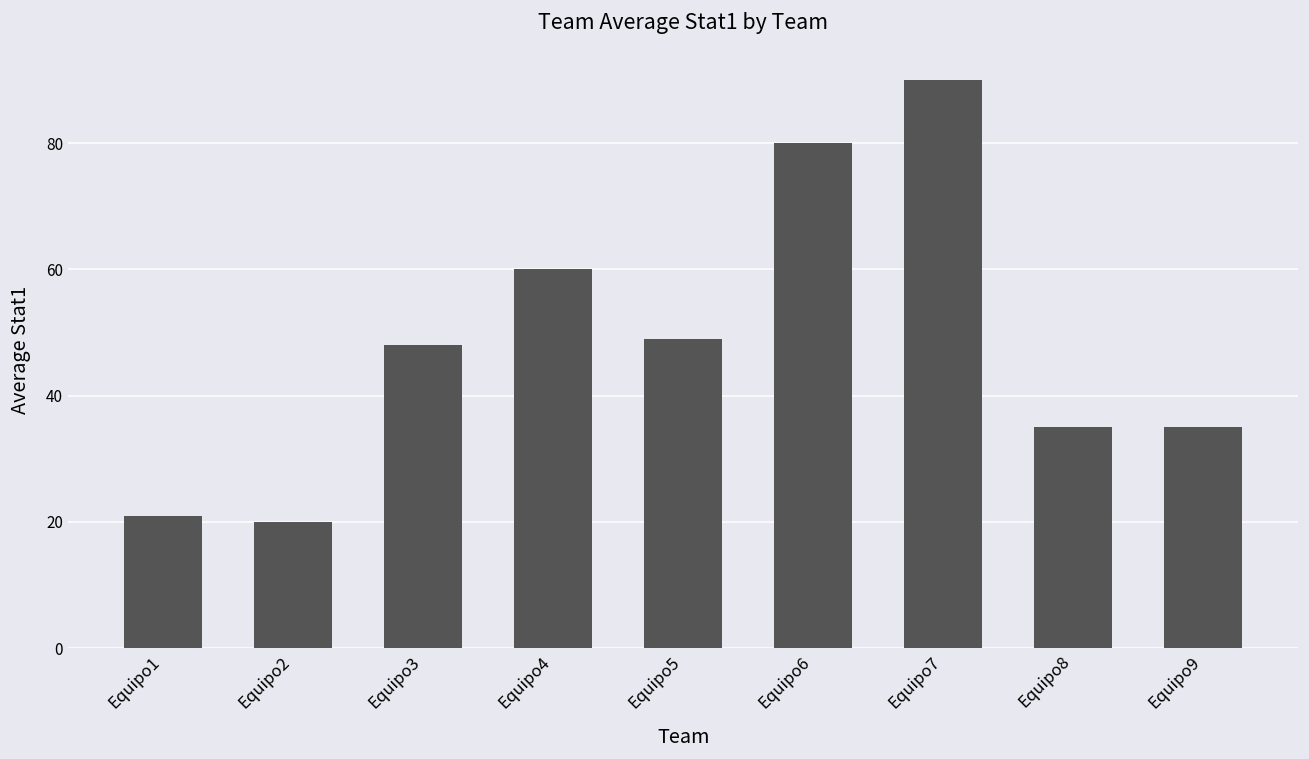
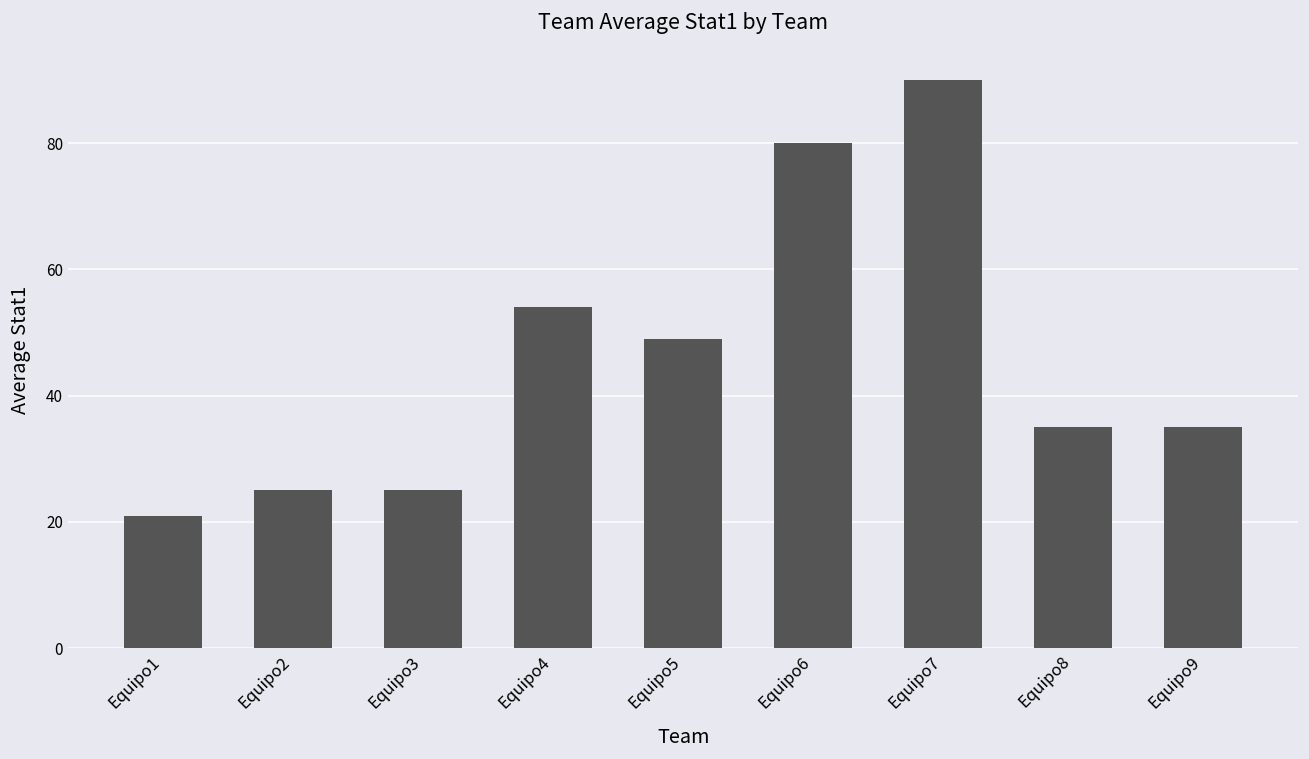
Equipo2: 20 -> 25
Equipo3: 48 -> 25
Equipo4: 60 -> 54
